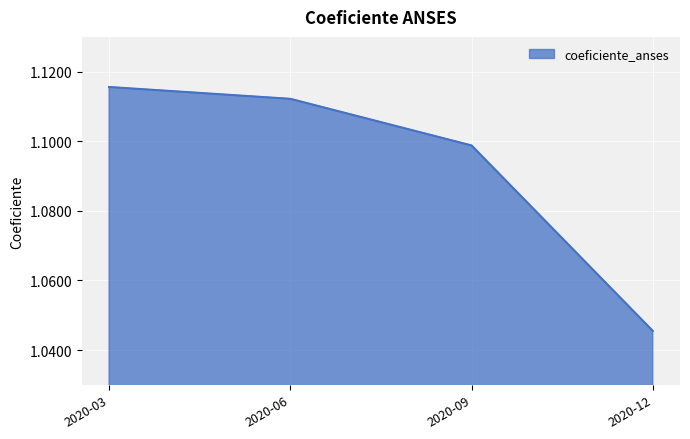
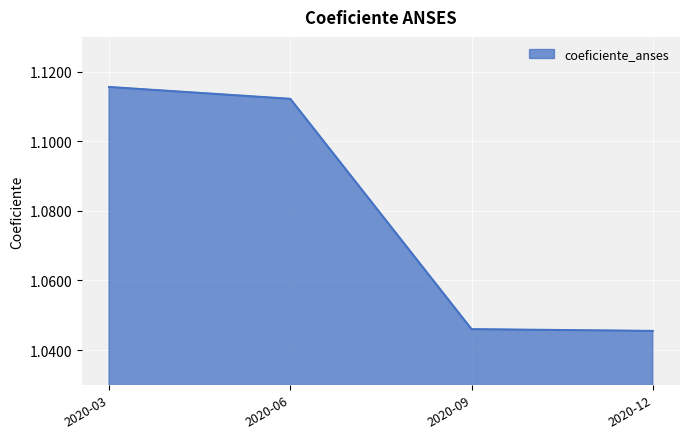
2020-09: 1.099 -> 1.046
